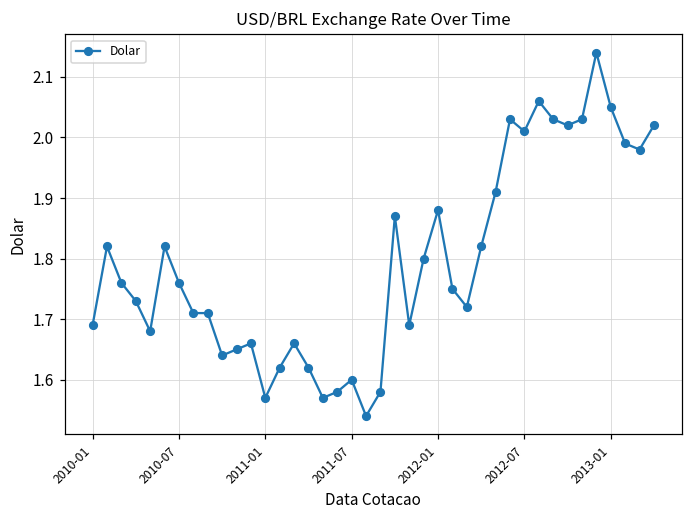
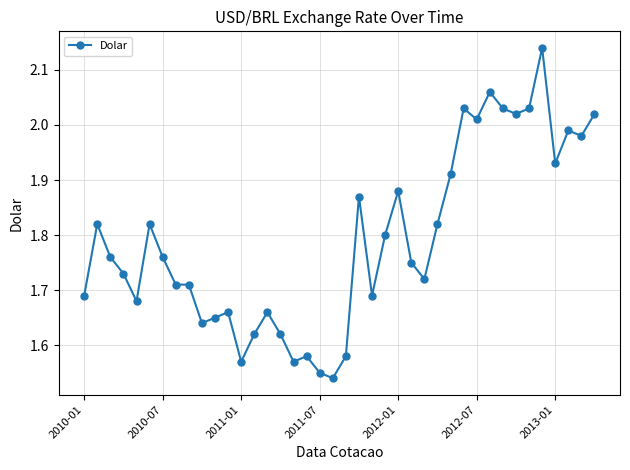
2011-07: 1.60 -> 1.55
2013-01: 2.05 -> 1.93
